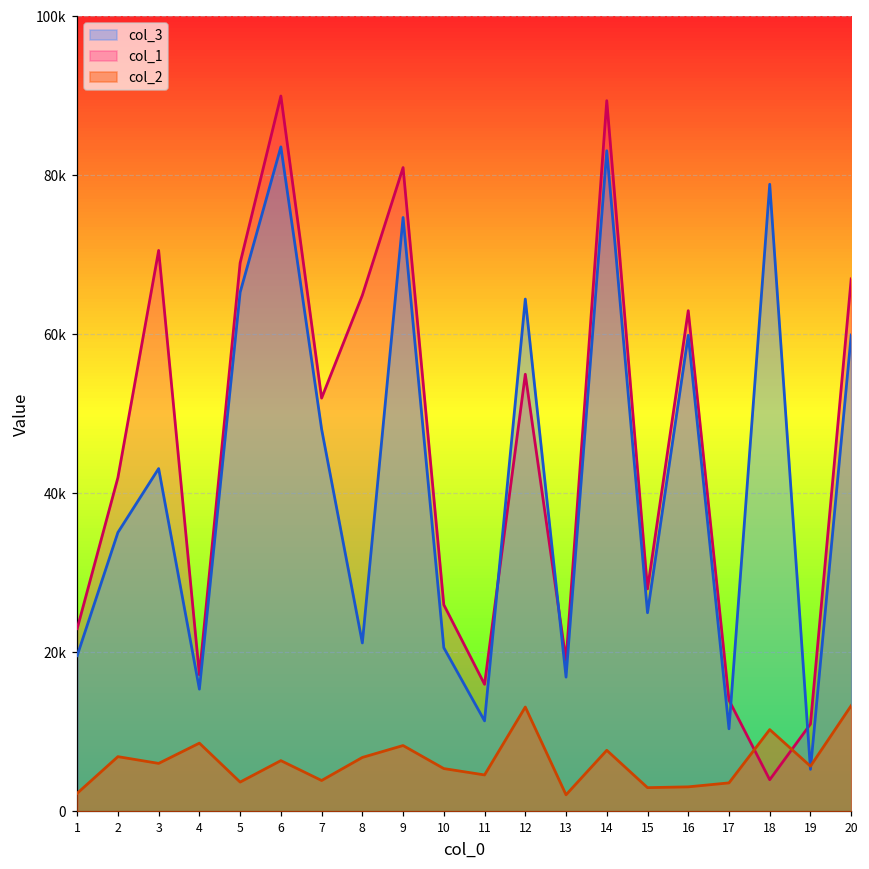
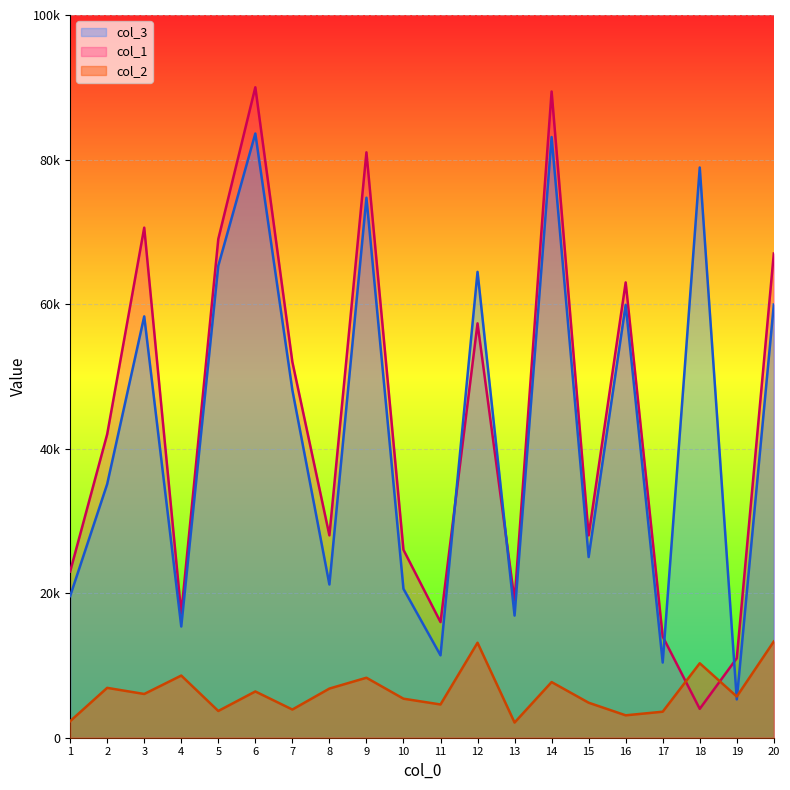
col_3, 3: 43000 -> 58000
col_1, 8: 65000 -> 28000
col_1, 12: 55000 -> 57000
col_2, 15: 3000 -> 5000
